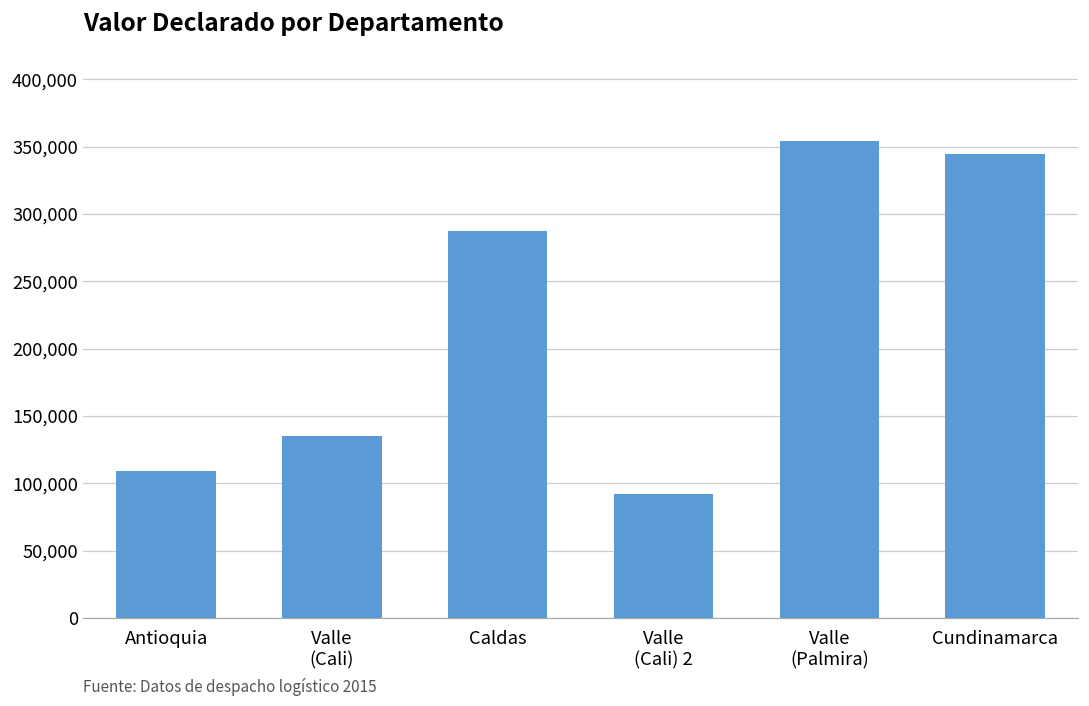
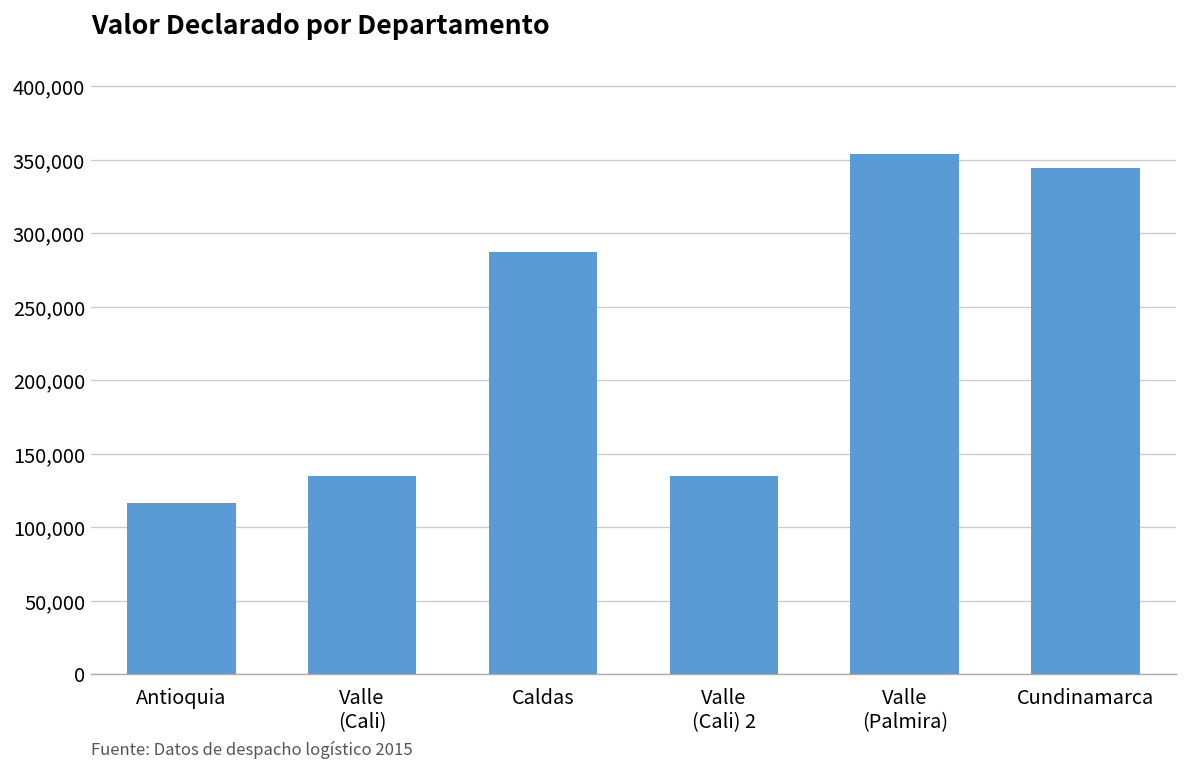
Antioquia: 109,000 -> 116,000
Valle (Cali) 2: 92,000 -> 135,000
